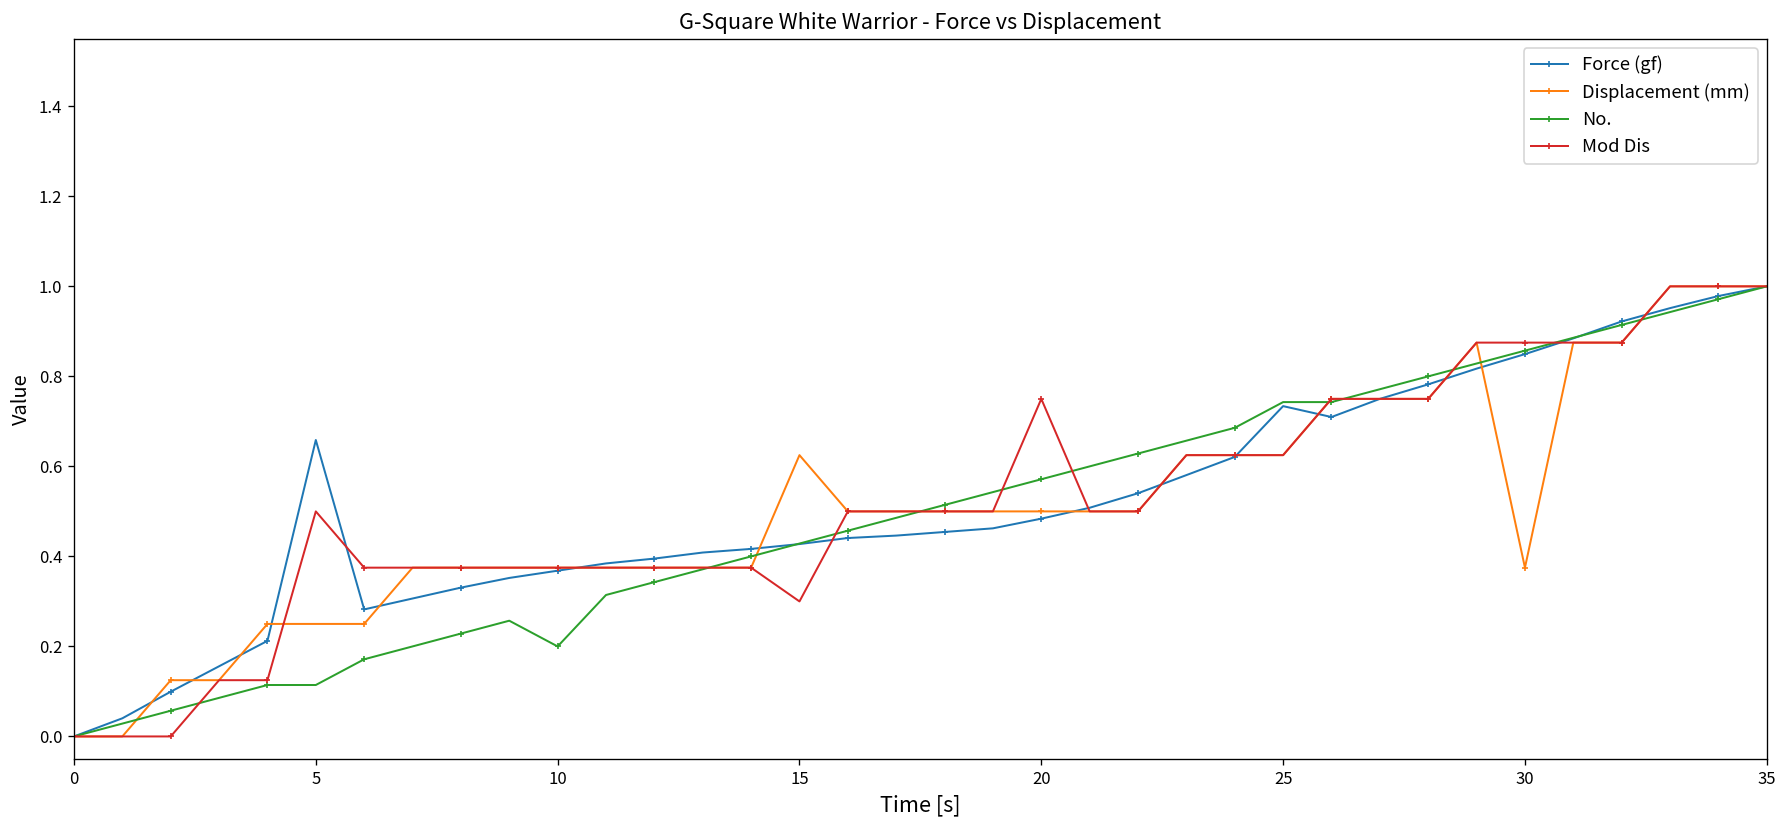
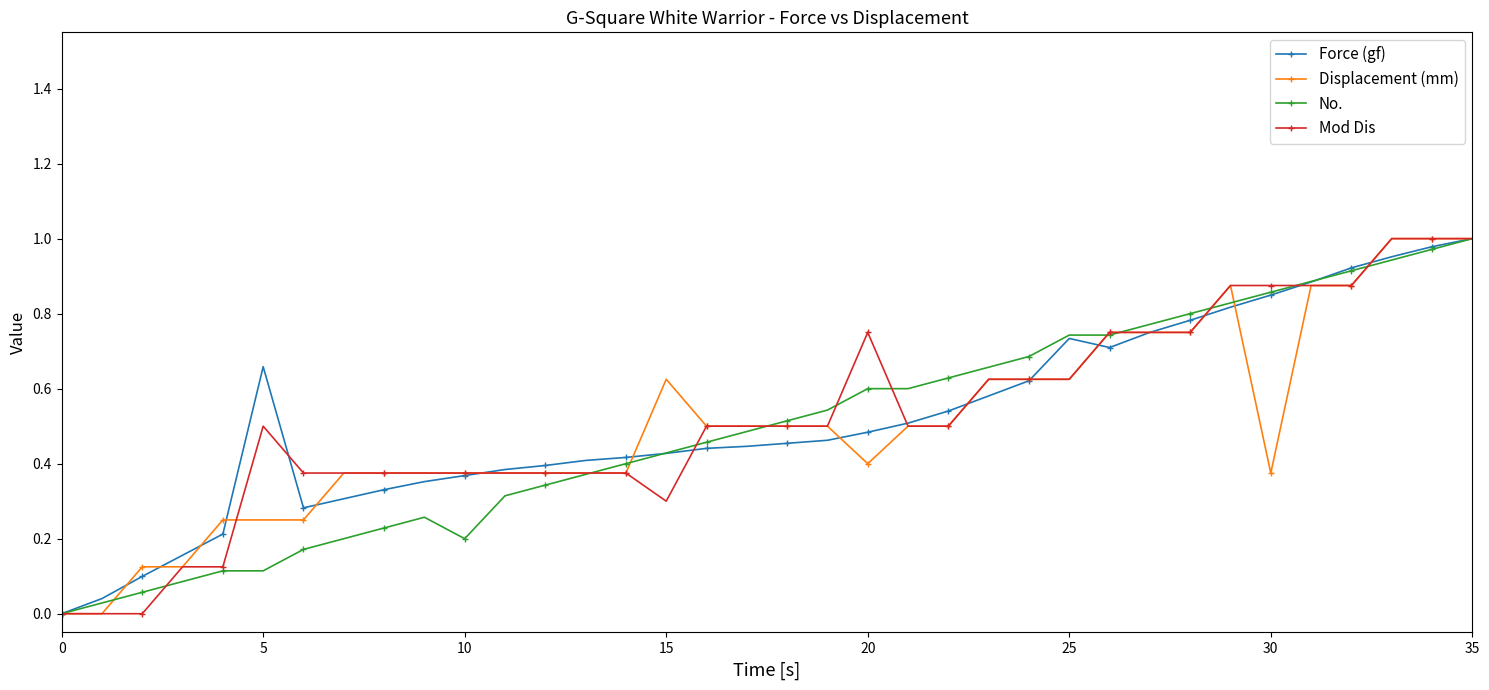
Displacement (mm), 20: 0.50 -> 0.40
No., 20: 0.57 -> 0.60
